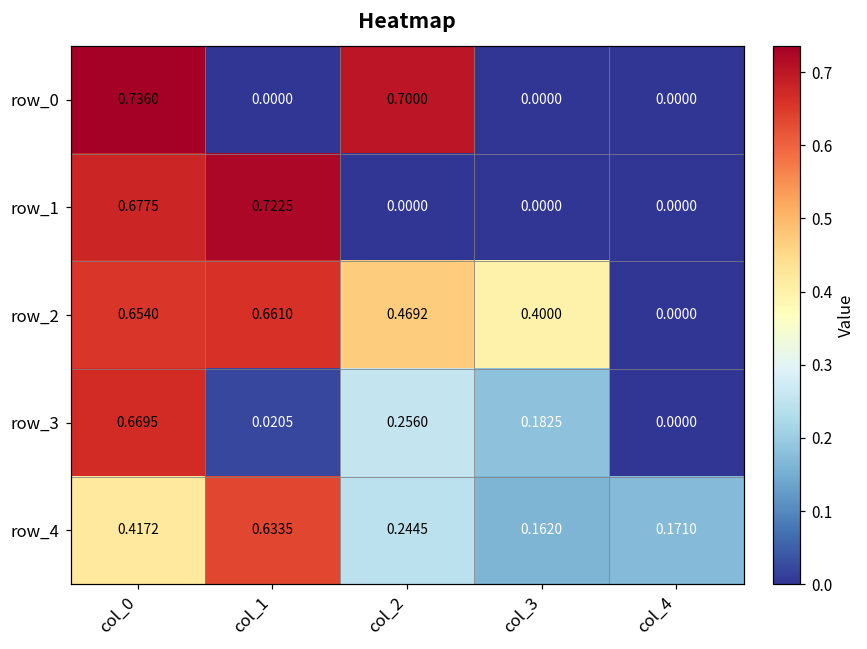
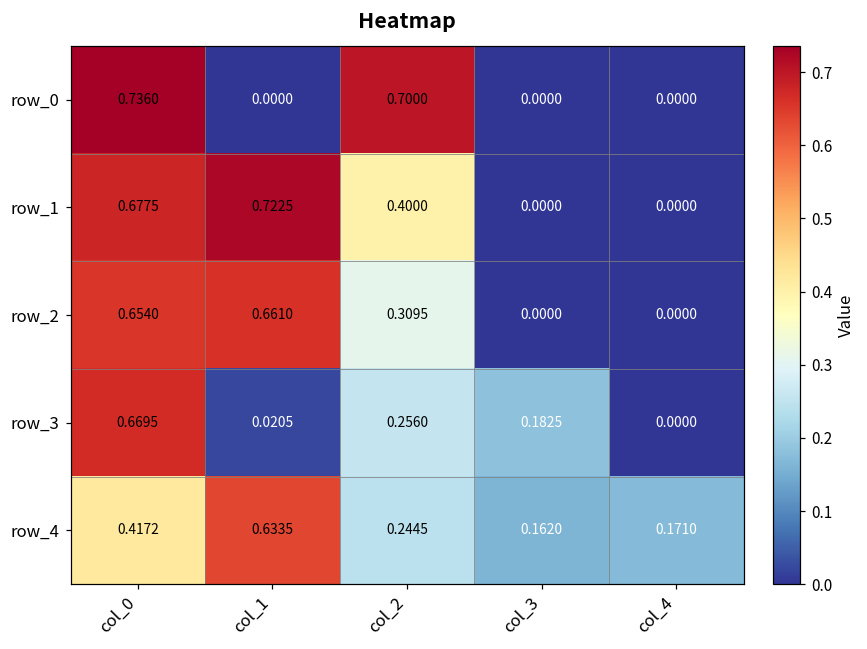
row_1, col_2: 0.0000 -> 0.4000
row_2, col_2: 0.4692 -> 0.3095
row_2, col_3: 0.4000 -> 0.0000
